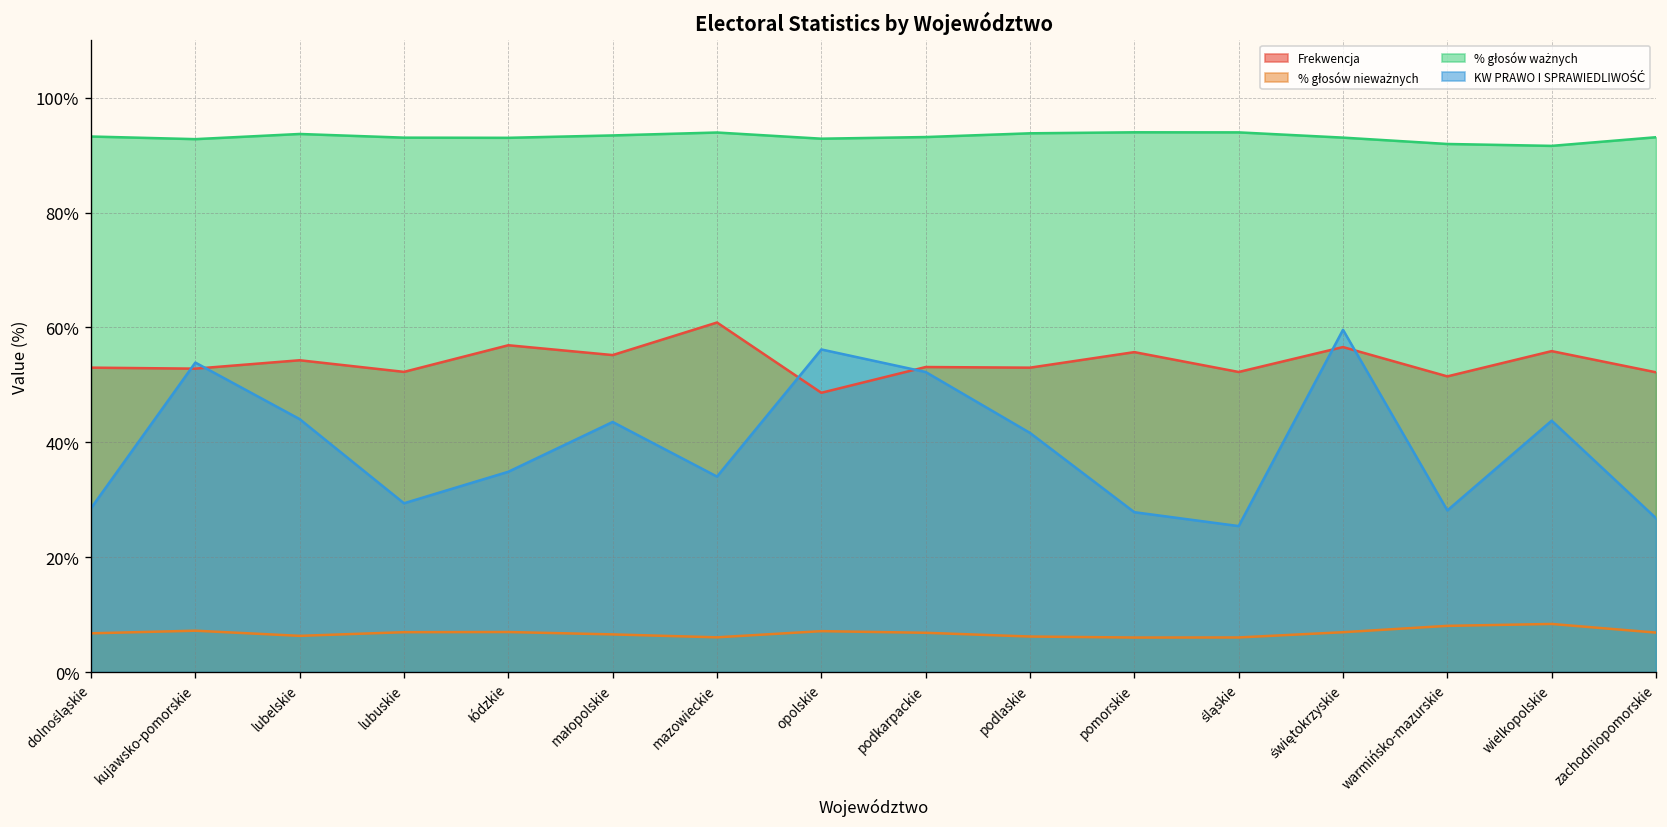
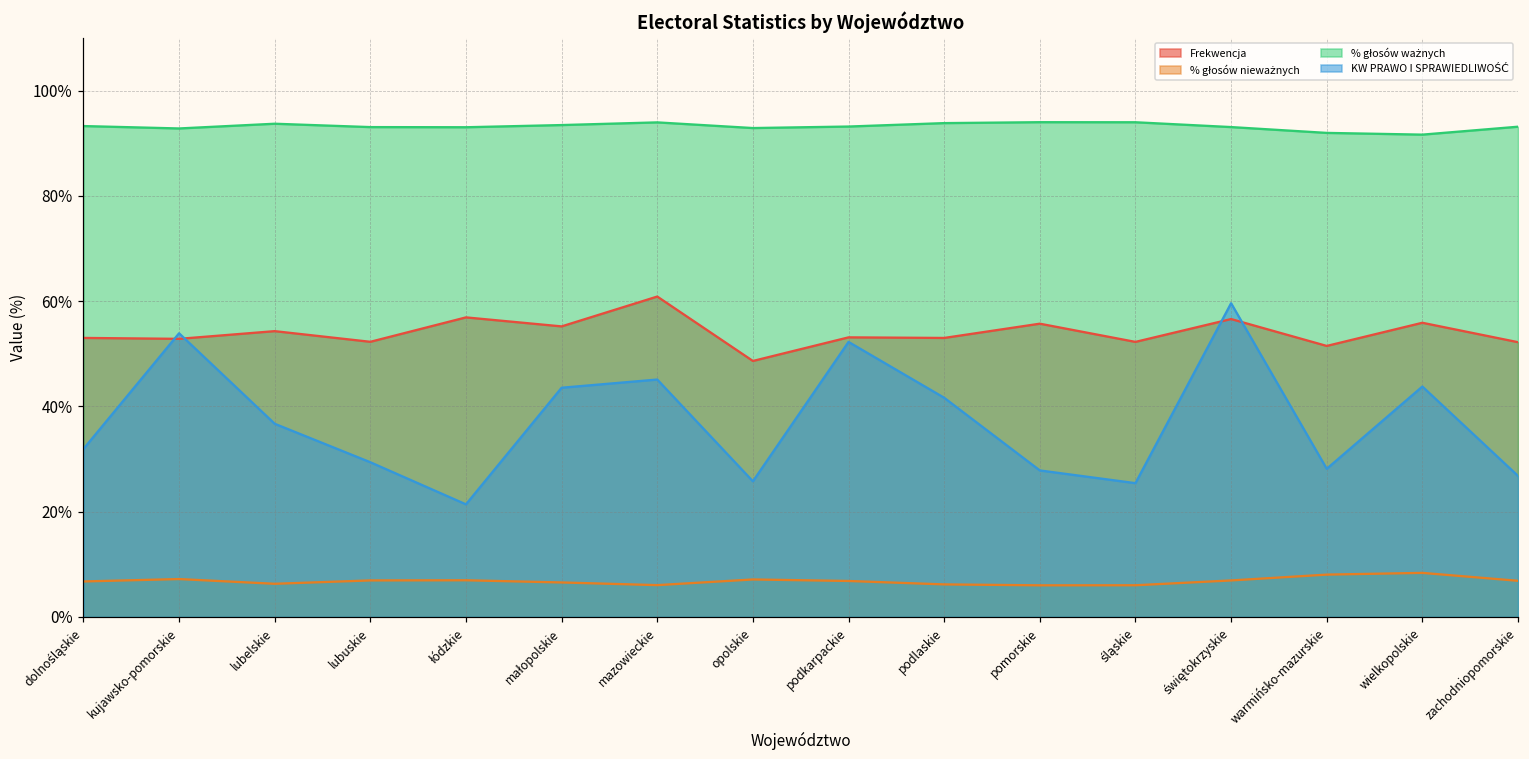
KW PRAWO I SPRAWIEDLIWOŚĆ, dolnośląskie: 29% -> 32%
KW PRAWO I SPRAWIEDLIWOŚĆ, lubelskie: 44% -> 37%
KW PRAWO I SPRAWIEDLIWOŚĆ, łódzkie: 35% -> 21%
KW PRAWO I SPRAWIEDLIWOŚĆ, mazowieckie: 34% -> 45%
KW PRAWO I SPRAWIEDLIWOŚĆ, opolskie: 56% -> 26%
